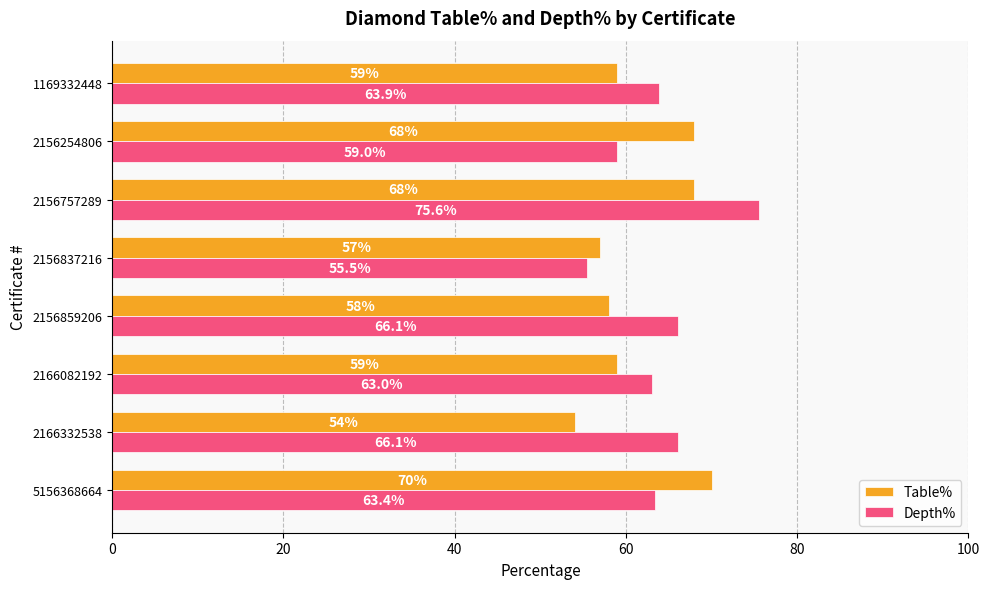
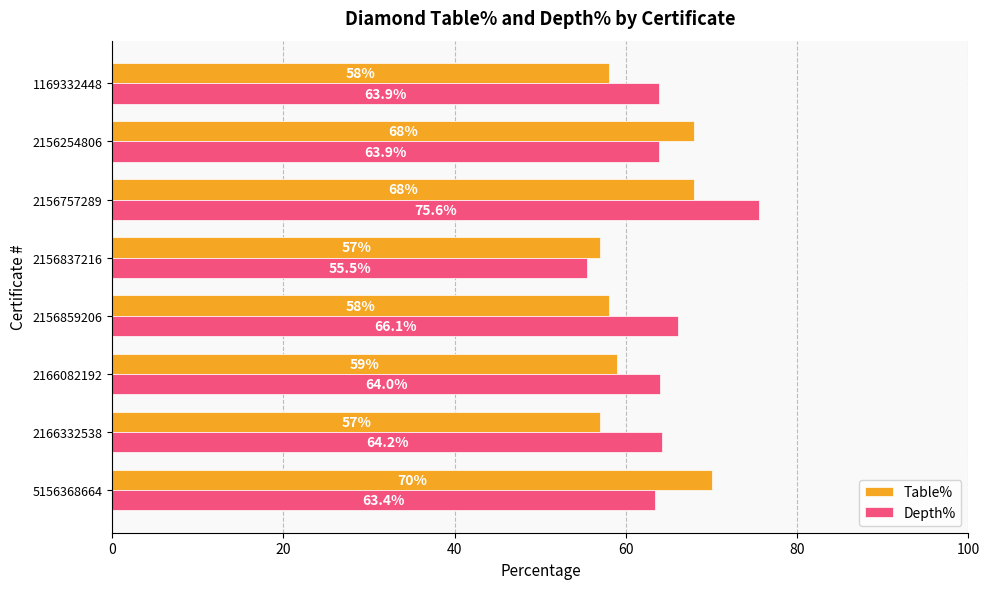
Table%, 1169332448: 59% -> 58%
Depth%, 2156254806: 59.0% -> 63.9%
Depth%, 2166082192: 63.0% -> 64.0%
Table%, 2166332538: 54% -> 57%
Depth%, 2166332538: 66.1% -> 64.2%
